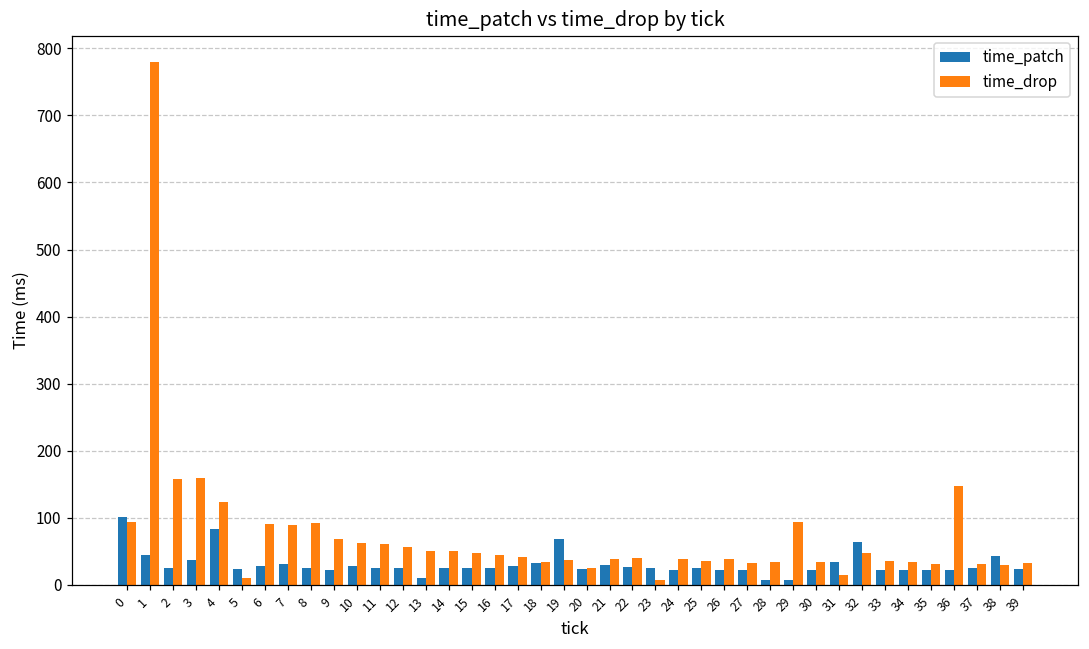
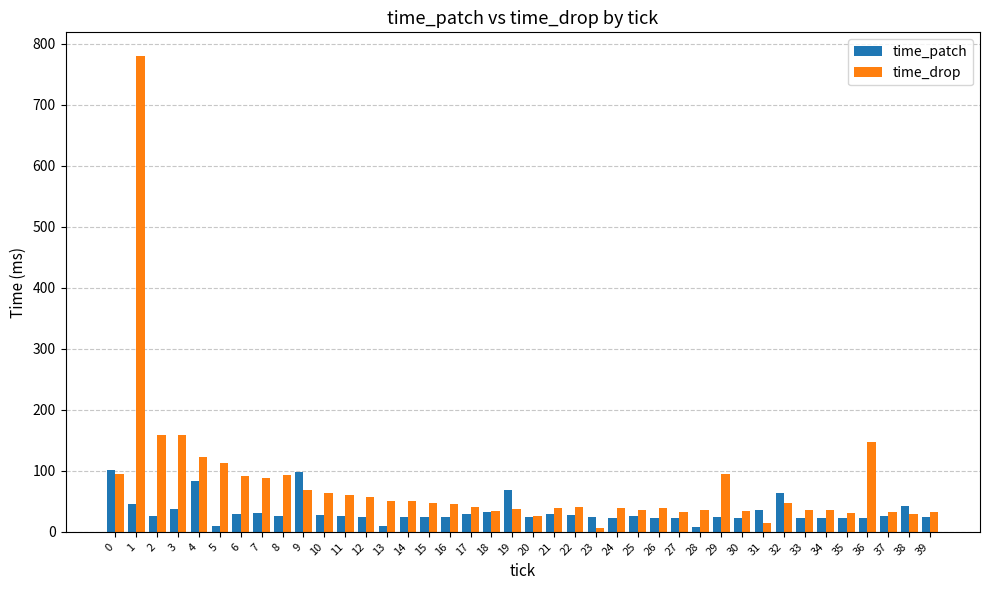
time_patch, 5: 20 -> 10
time_drop, 5: 10 -> 110
time_patch, 9: 20 -> 100
time_patch, 29: 10 -> 20
